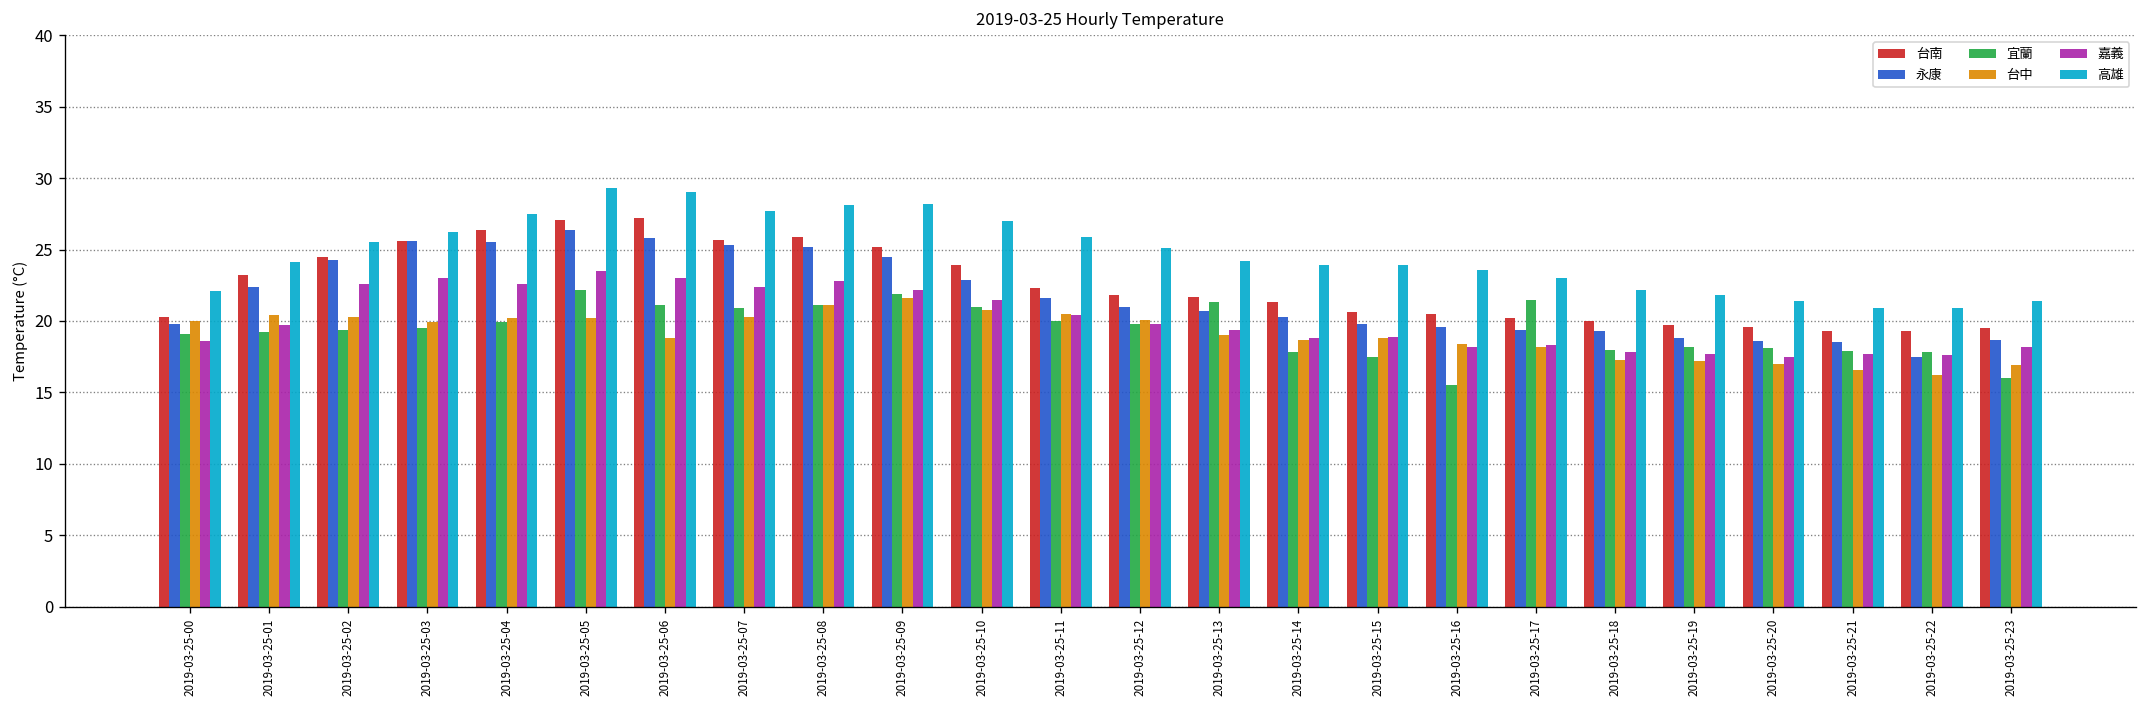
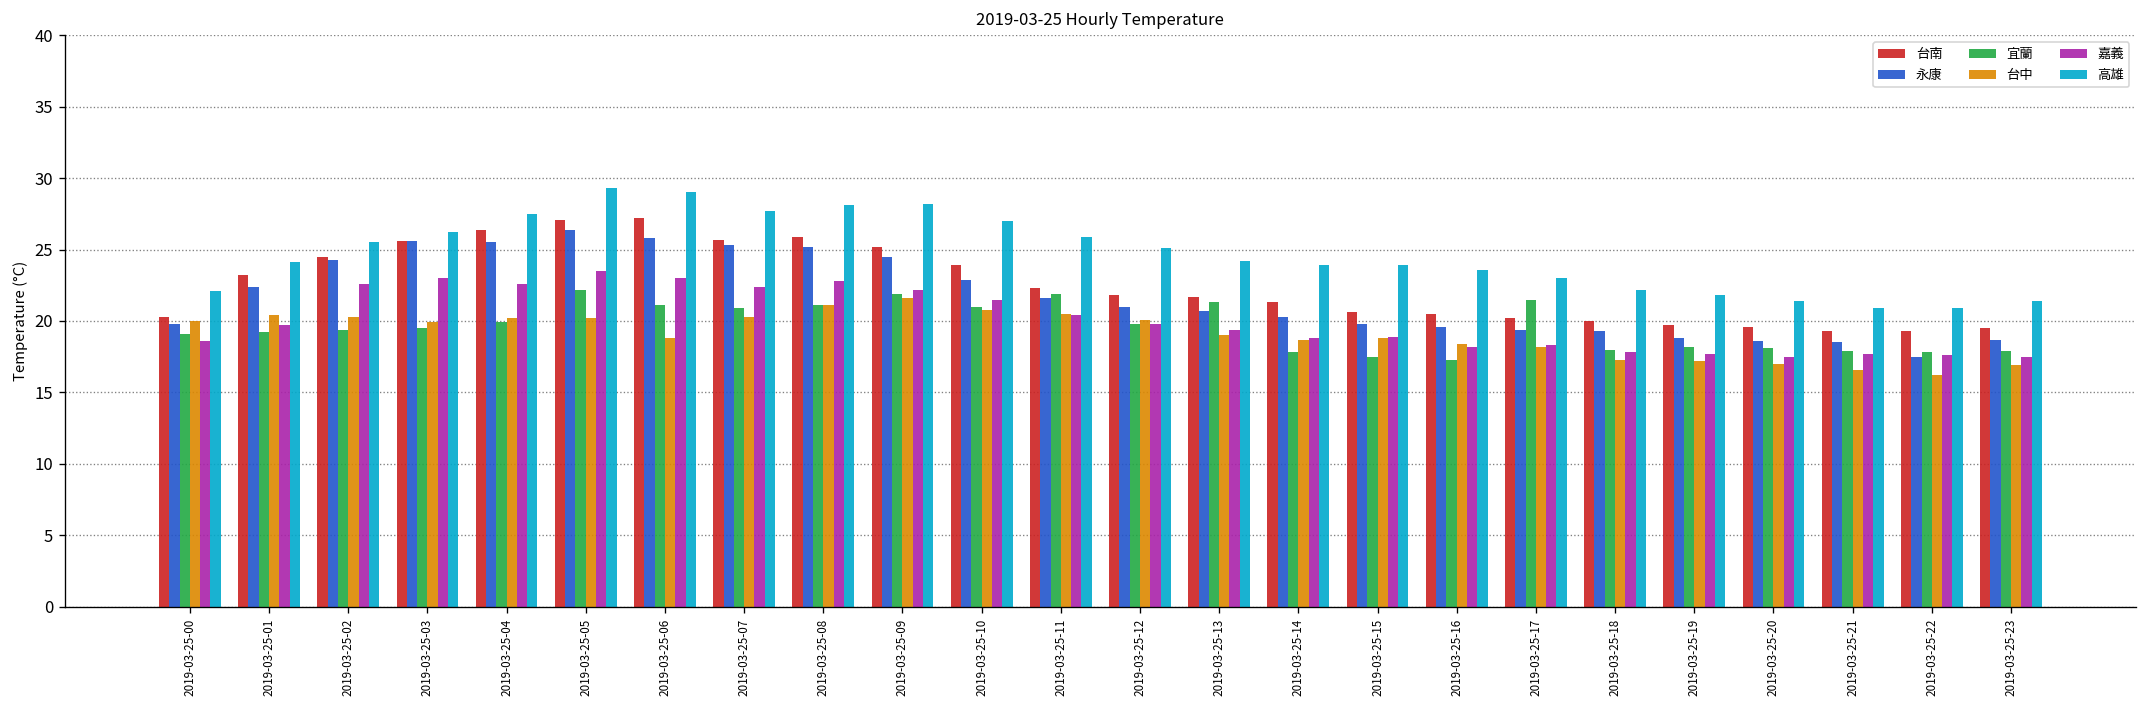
宜蘭, 2019-03-25-11: 20.0 -> 21.9
宜蘭, 2019-03-25-16: 15.5 -> 17.3
宜蘭, 2019-03-25-23: 16.0 -> 17.9
嘉義, 2019-03-25-23: 18.2 -> 17.5
